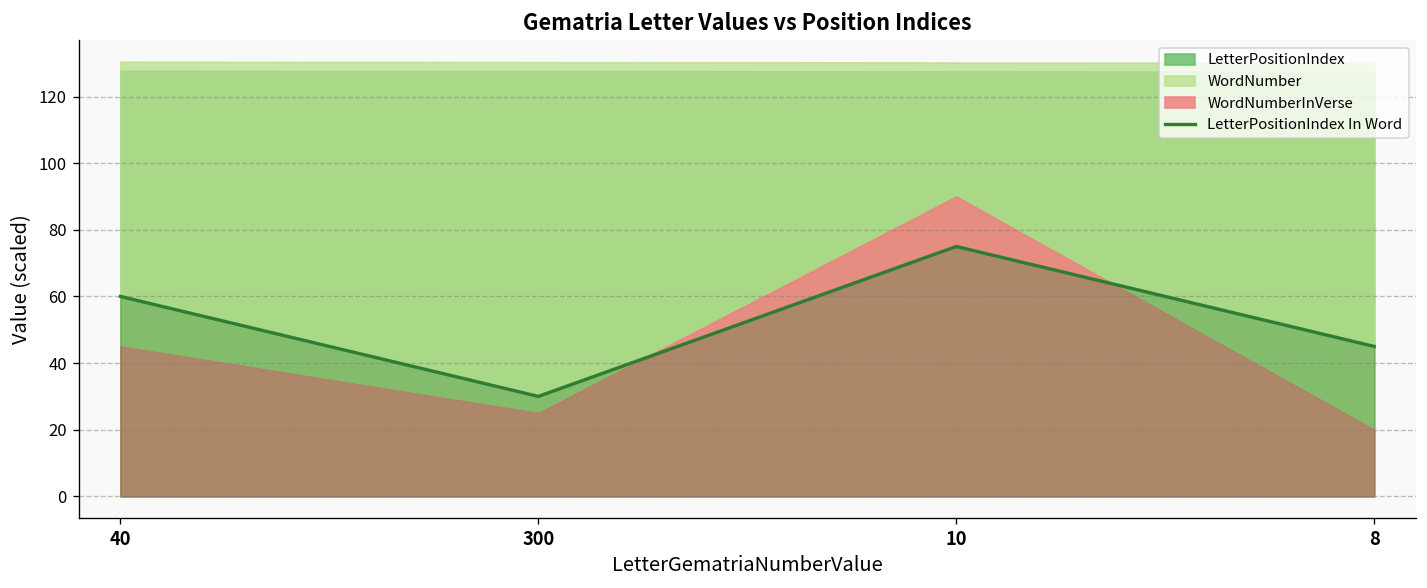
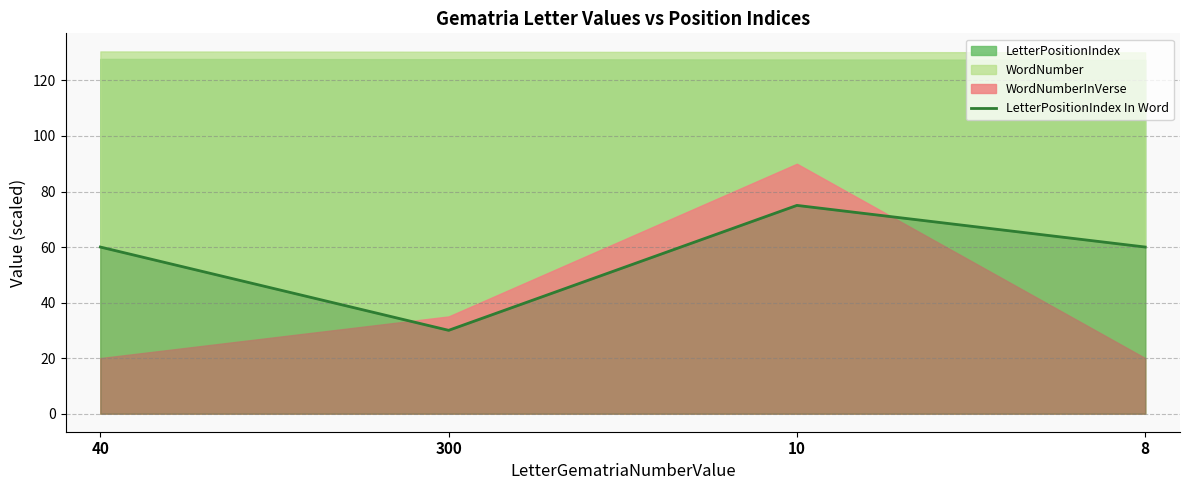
WordNumberInVerse, 40: 45 -> 20
WordNumberInVerse, 300: 25 -> 35
LetterPositionIndex In Word, 8: 45 -> 60
